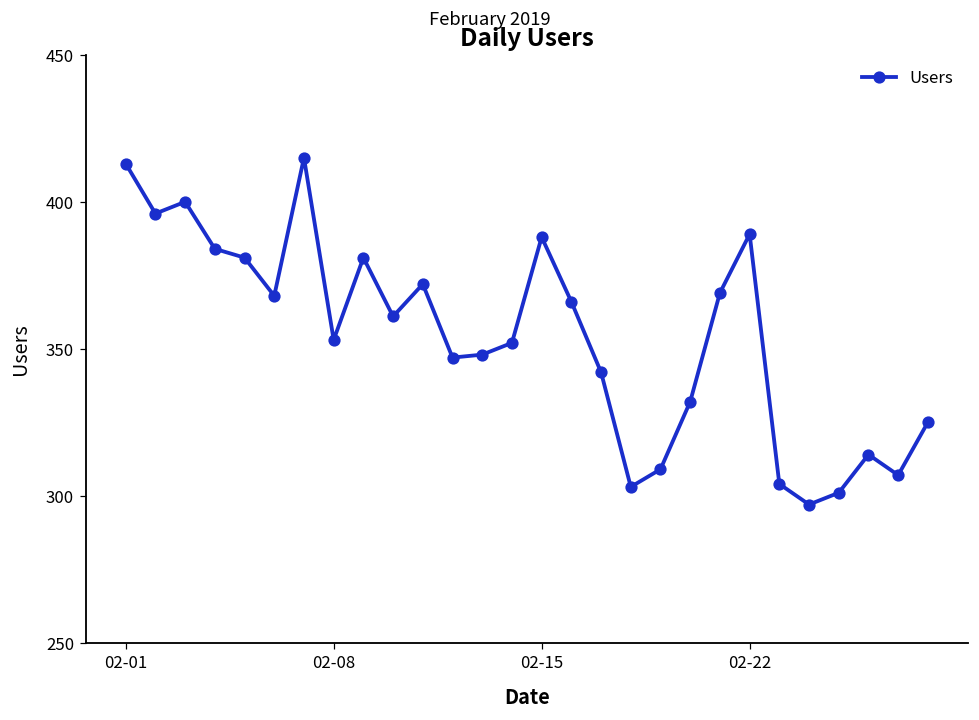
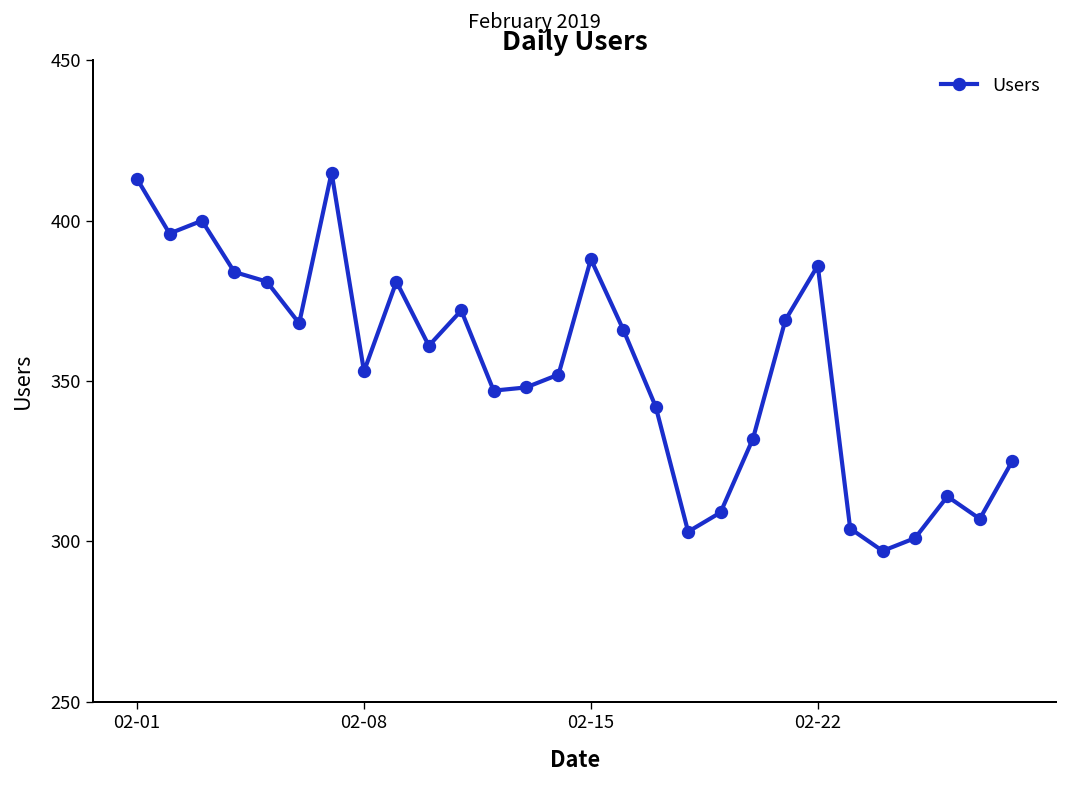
02-22: 389 -> 386
